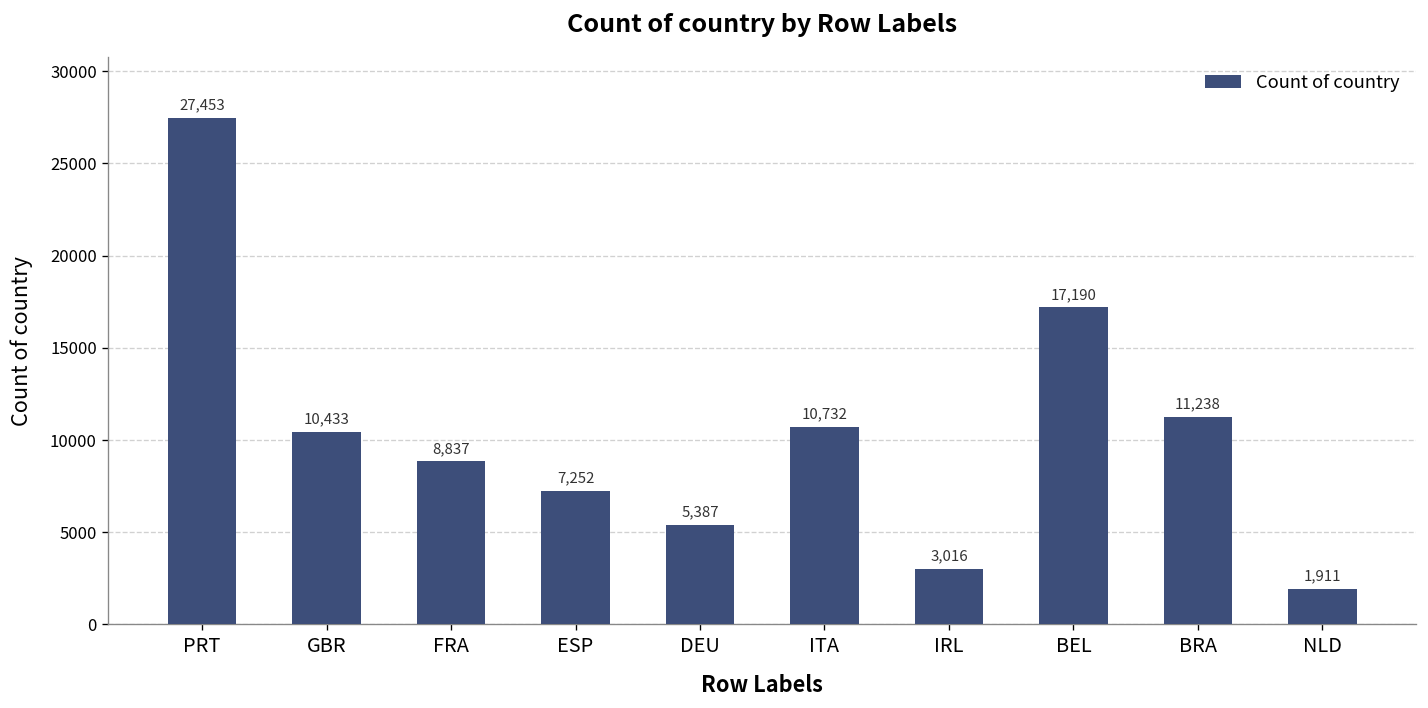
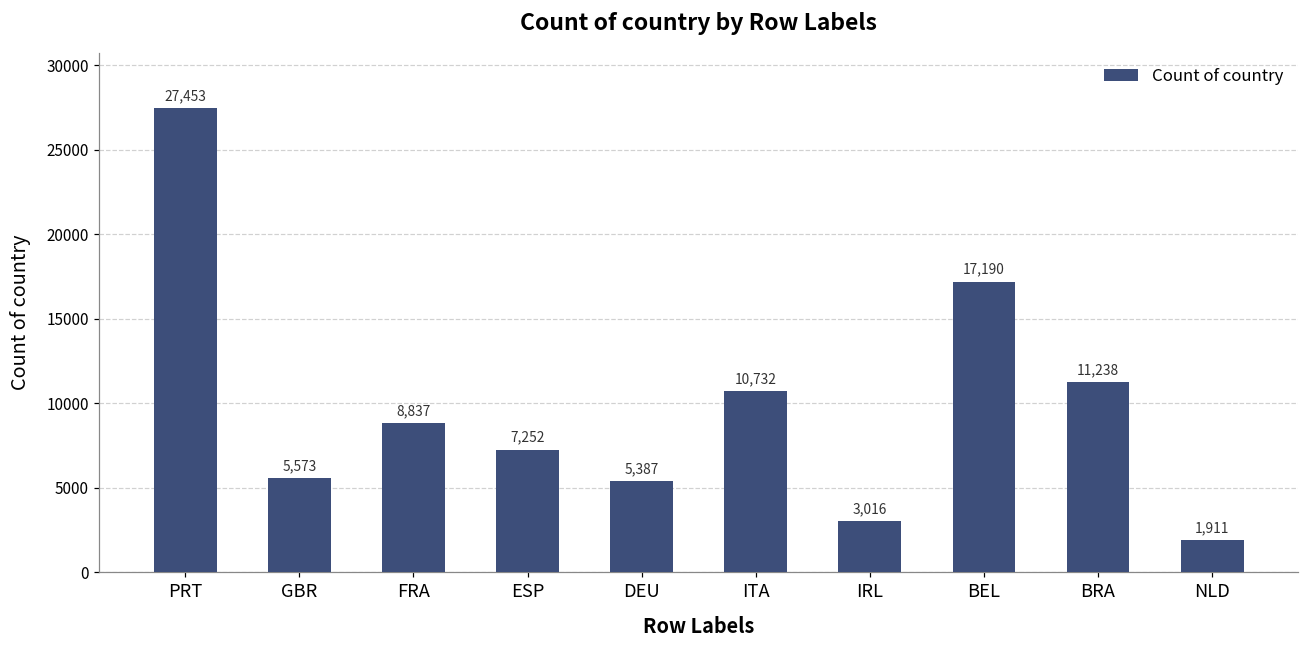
GBR: 10,433 -> 5,573
